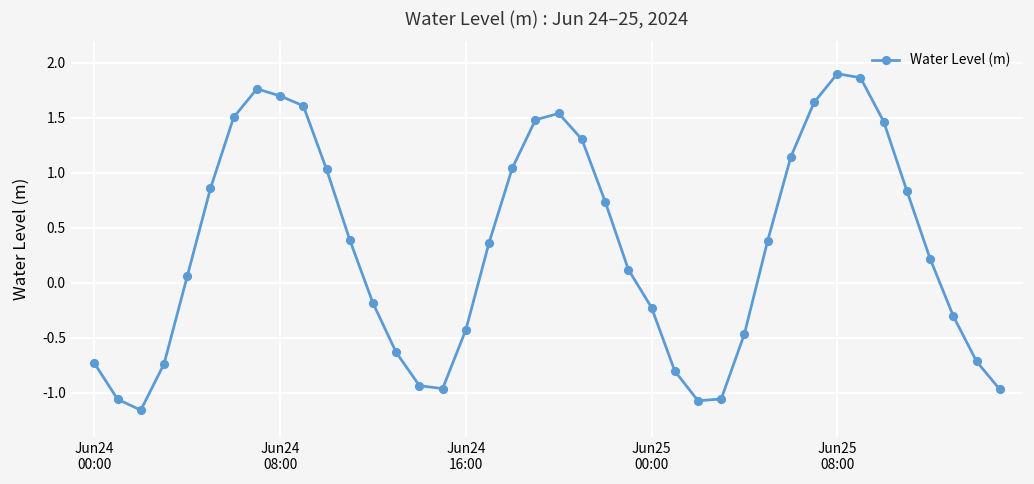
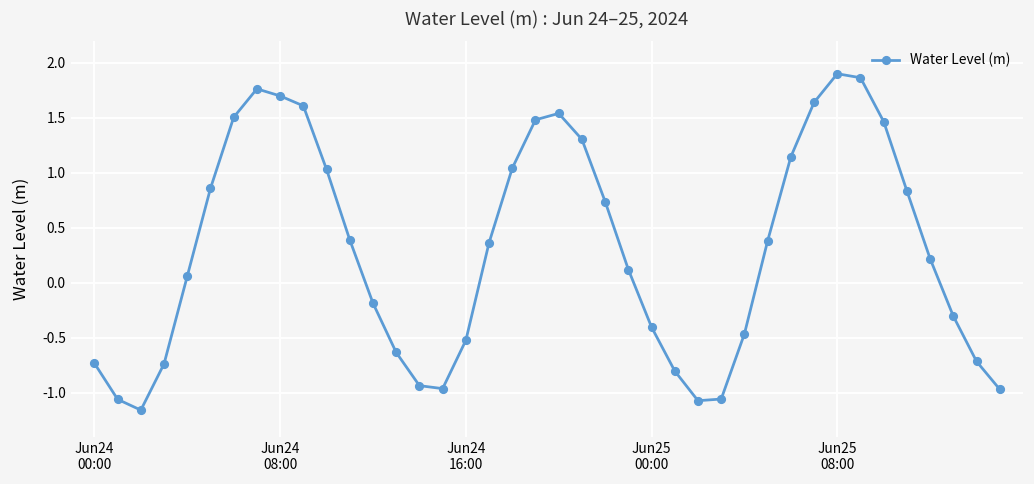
Jun24 16:00: -0.43 -> -0.52
Jun25 00:00: -0.23 -> -0.40
